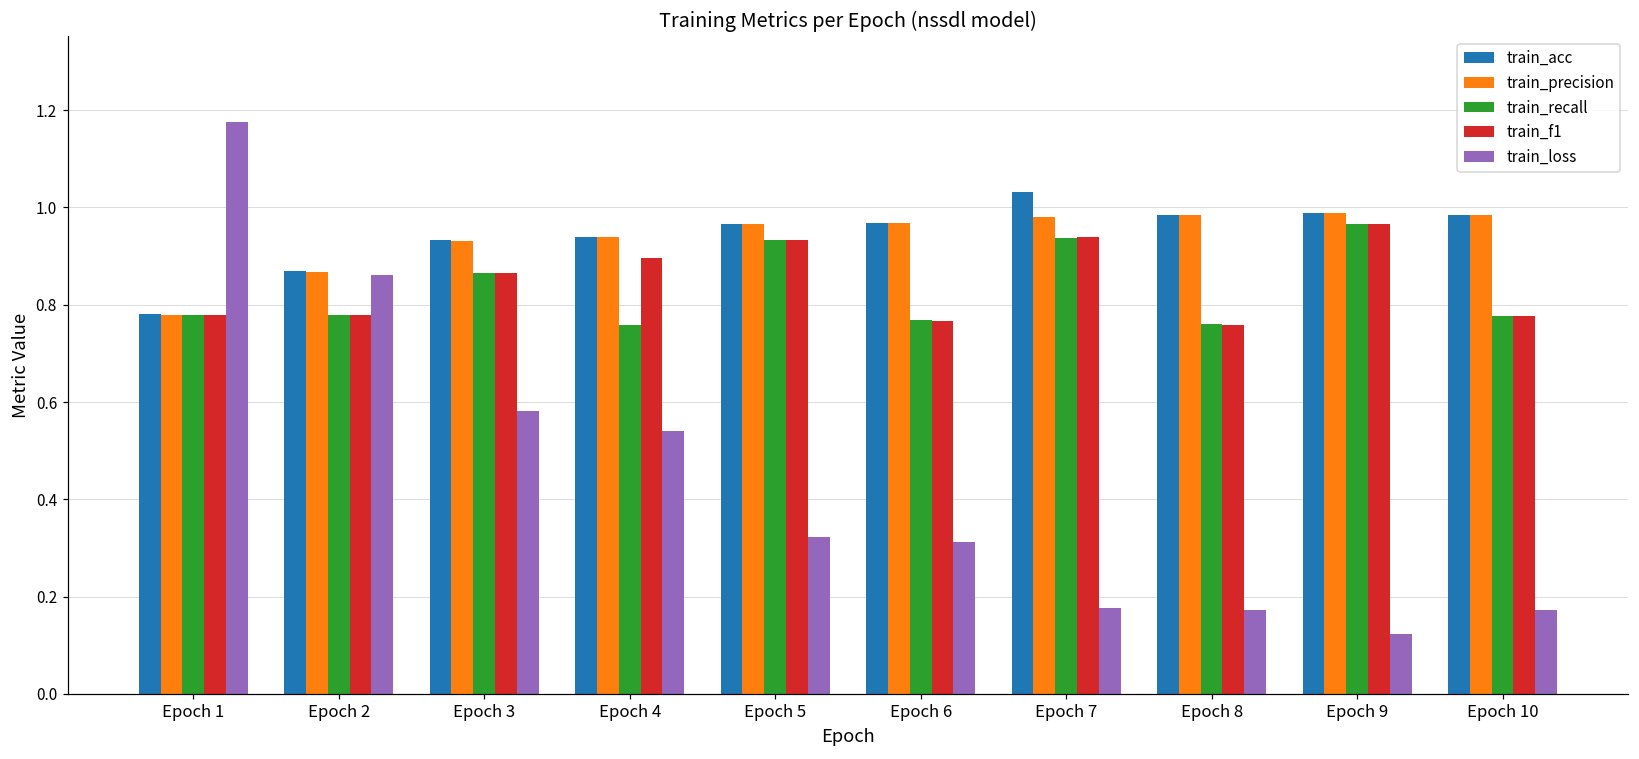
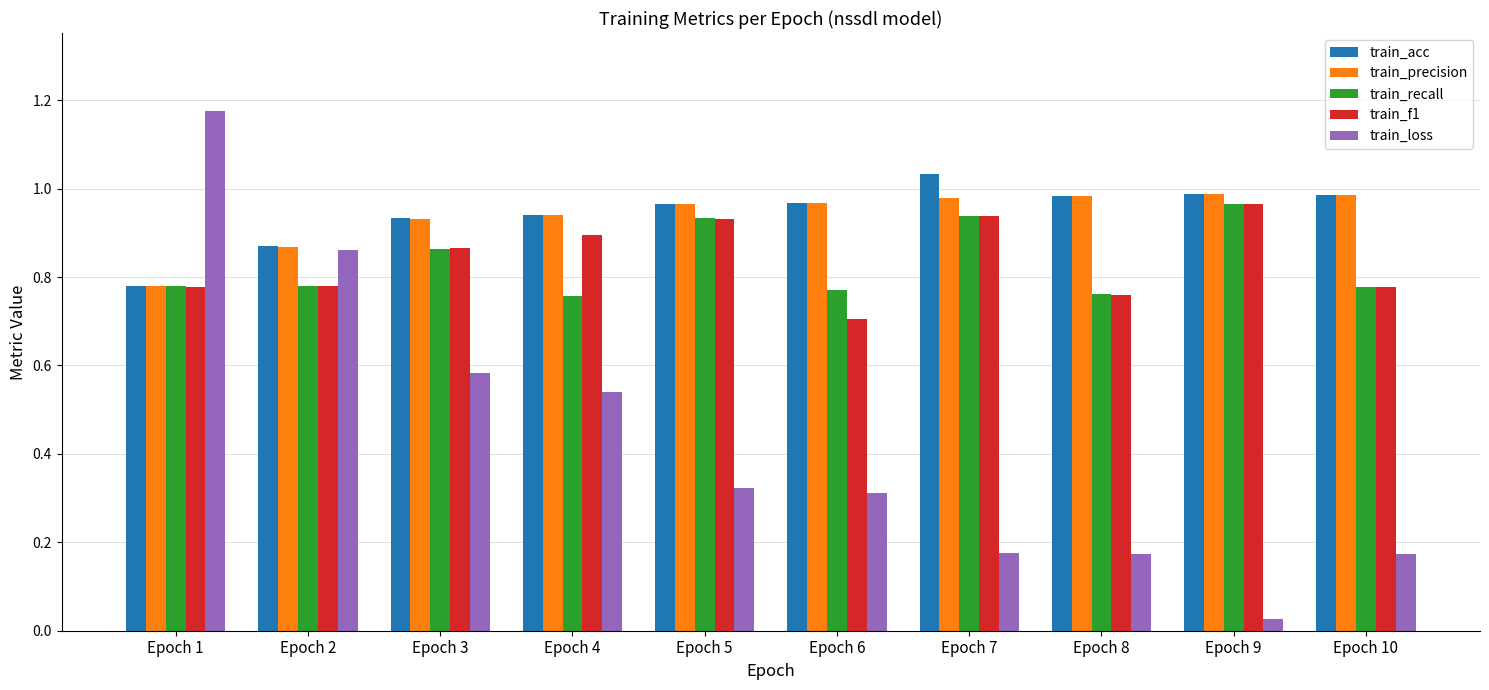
train_f1, Epoch 6: 0.77 -> 0.70
train_loss, Epoch 9: 0.12 -> 0.03
